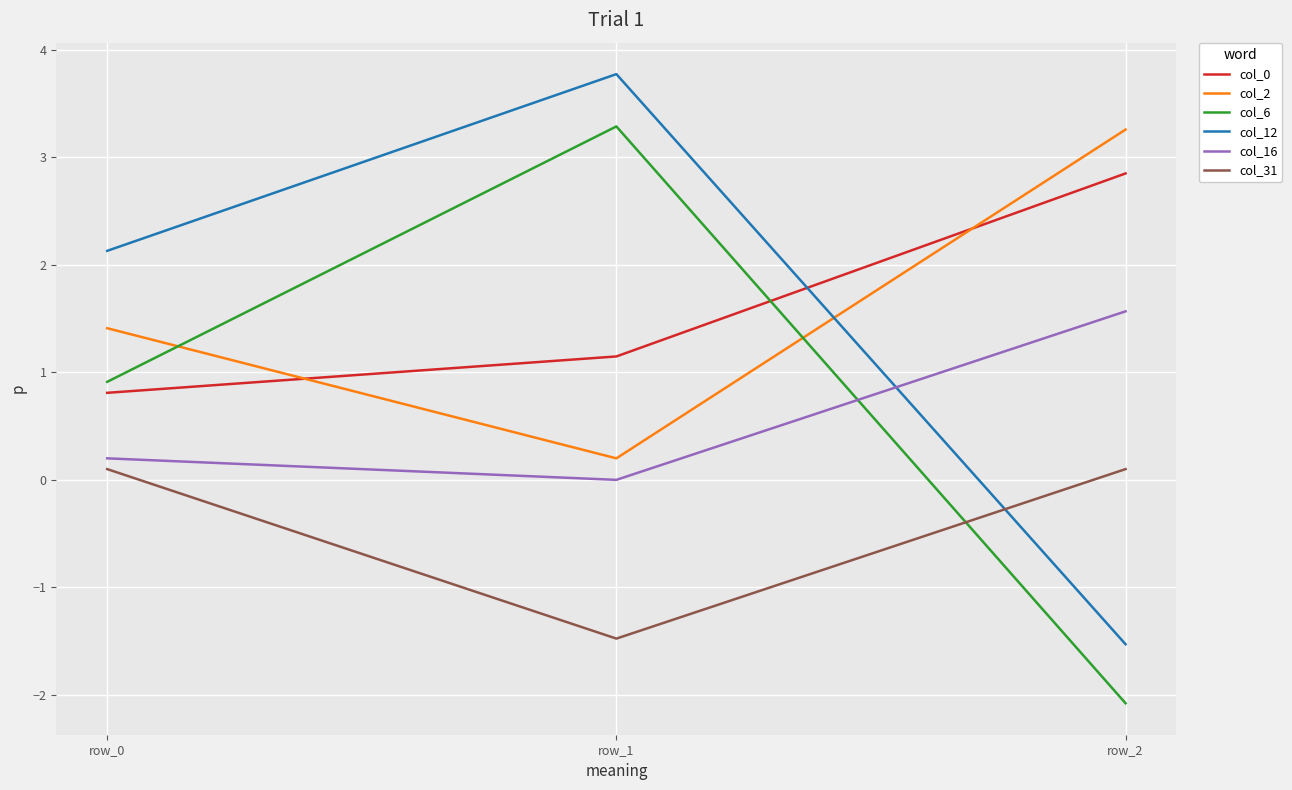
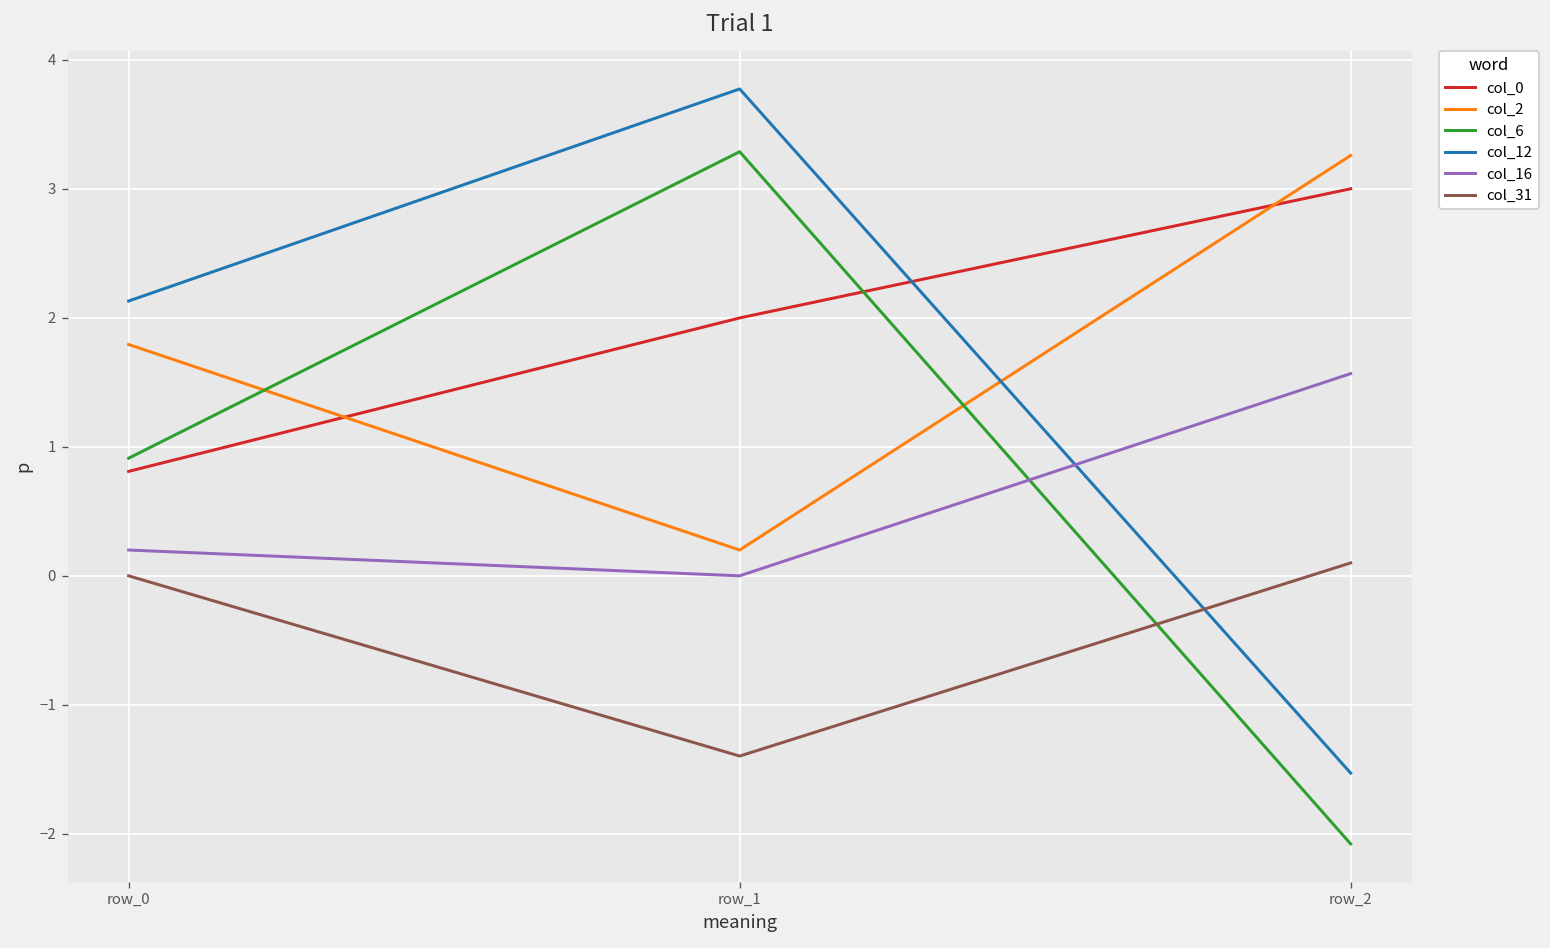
col_2, row_0: 1.41 -> 1.79
col_31, row_0: 0.1 -> 0.0
col_0, row_1: 1.15 -> 2.00
col_31, row_1: -1.48 -> -1.40
col_0, row_2: 2.85 -> 3.00
